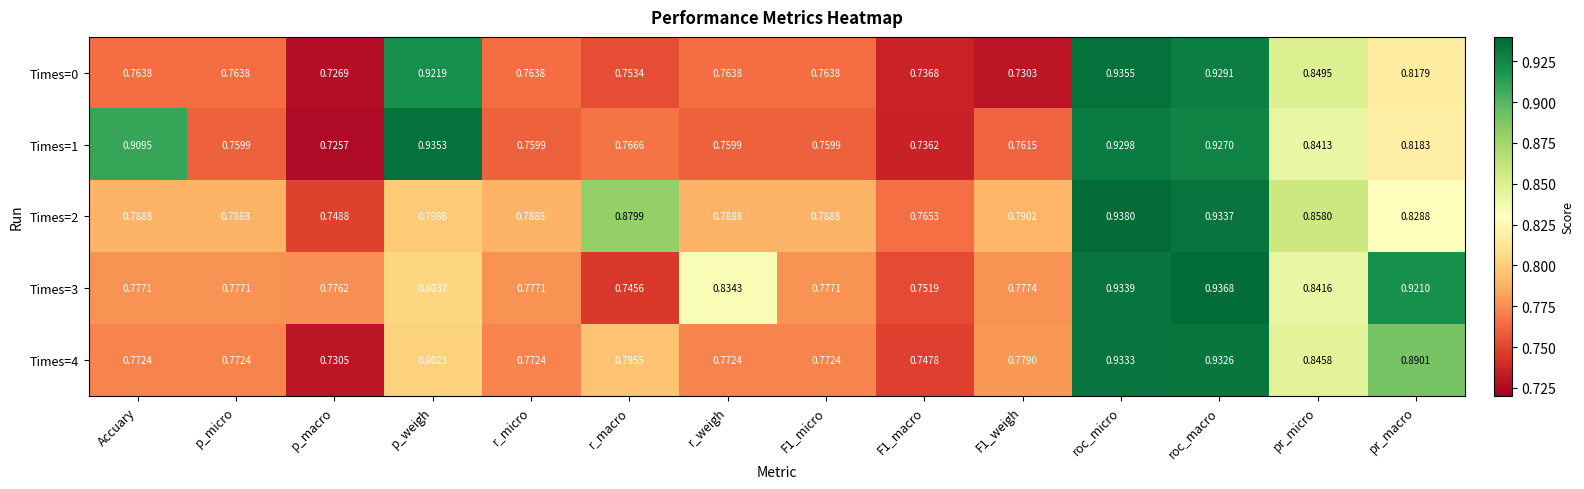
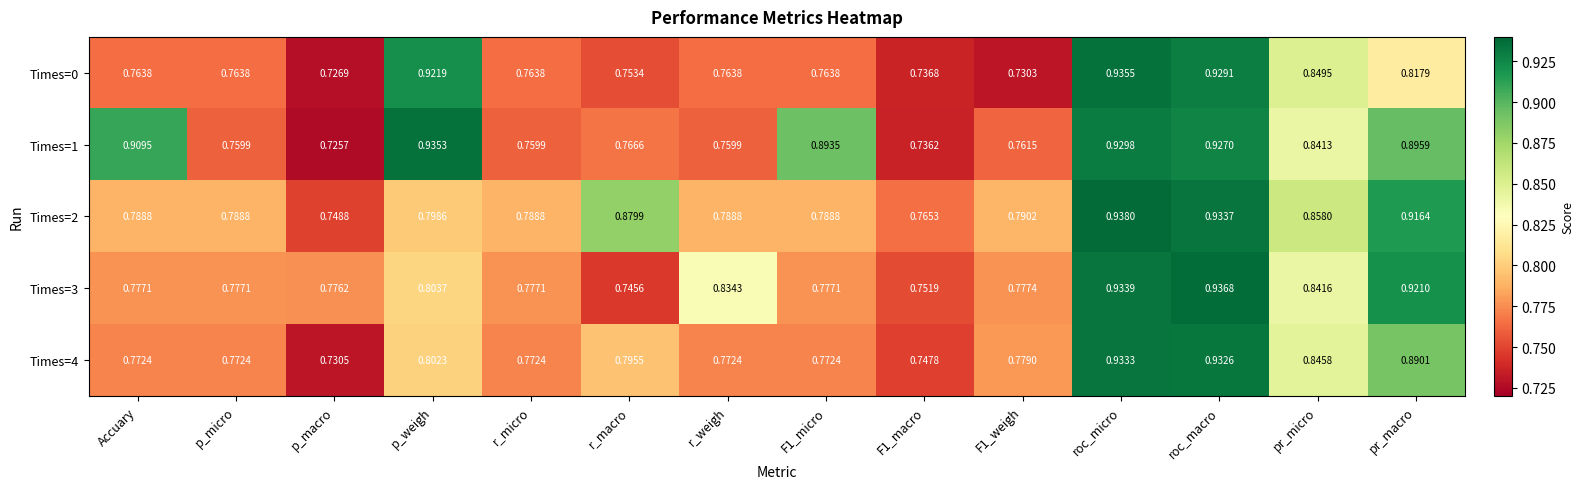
Times=1, F1_micro: 0.7599 -> 0.8935
Times=1, pr_macro: 0.8183 -> 0.8959
Times=2, pr_macro: 0.8288 -> 0.9164
